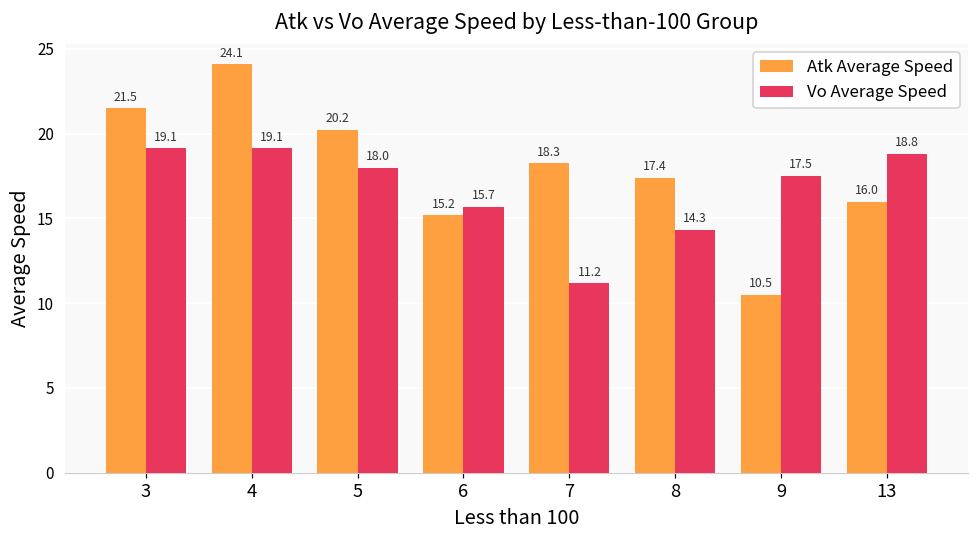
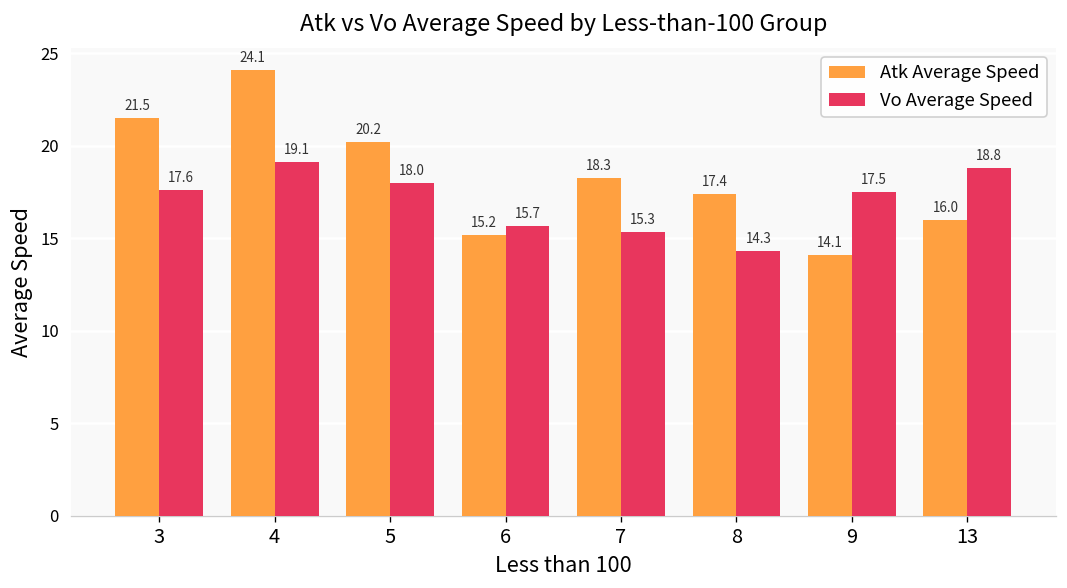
Vo Average Speed, 3: 19.1 -> 17.6
Vo Average Speed, 7: 11.2 -> 15.3
Atk Average Speed, 9: 10.5 -> 14.1
